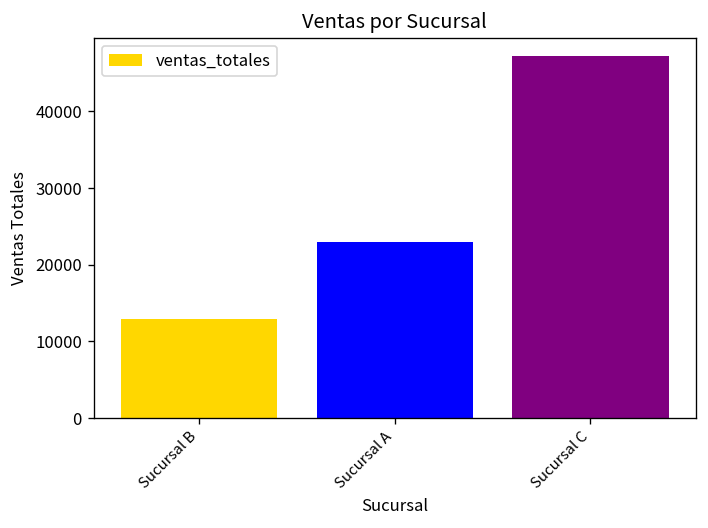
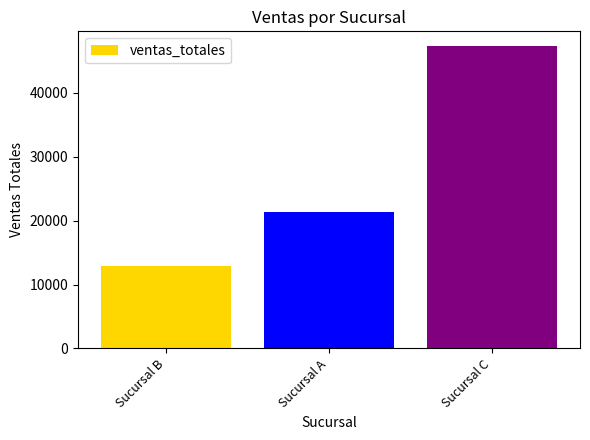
Sucursal A: 23000 -> 21000
